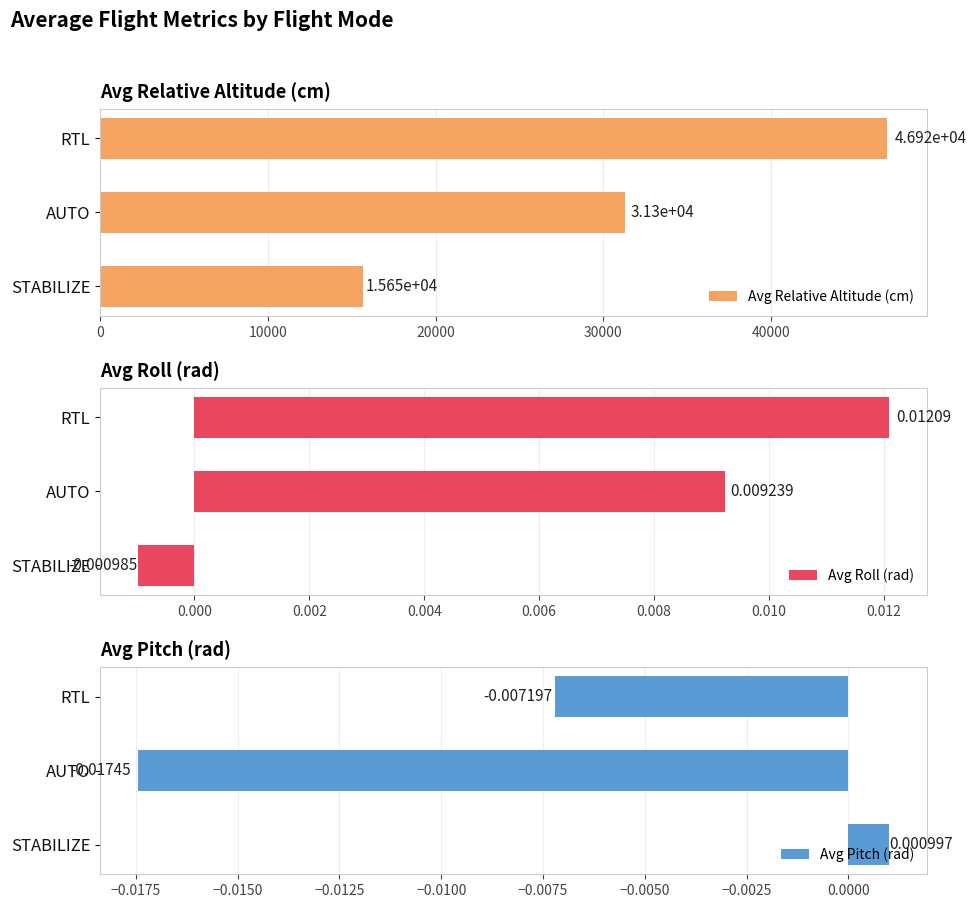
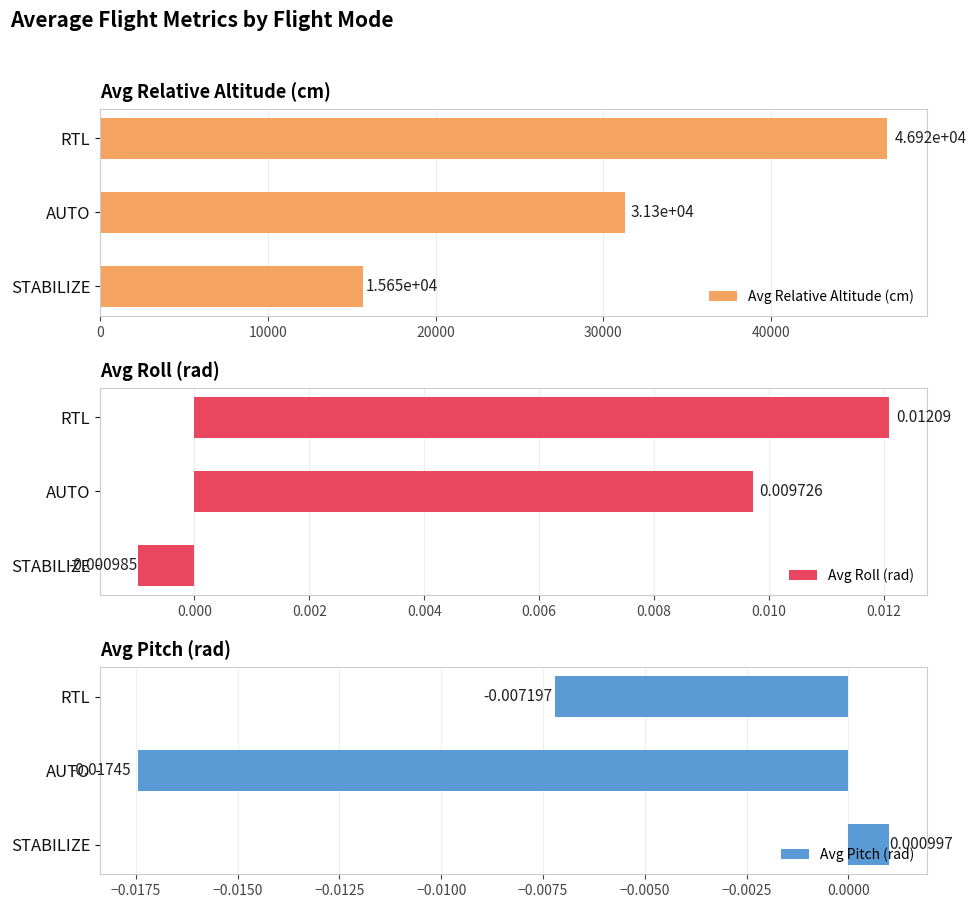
Avg Roll (rad), AUTO: 0.009239 -> 0.009726
